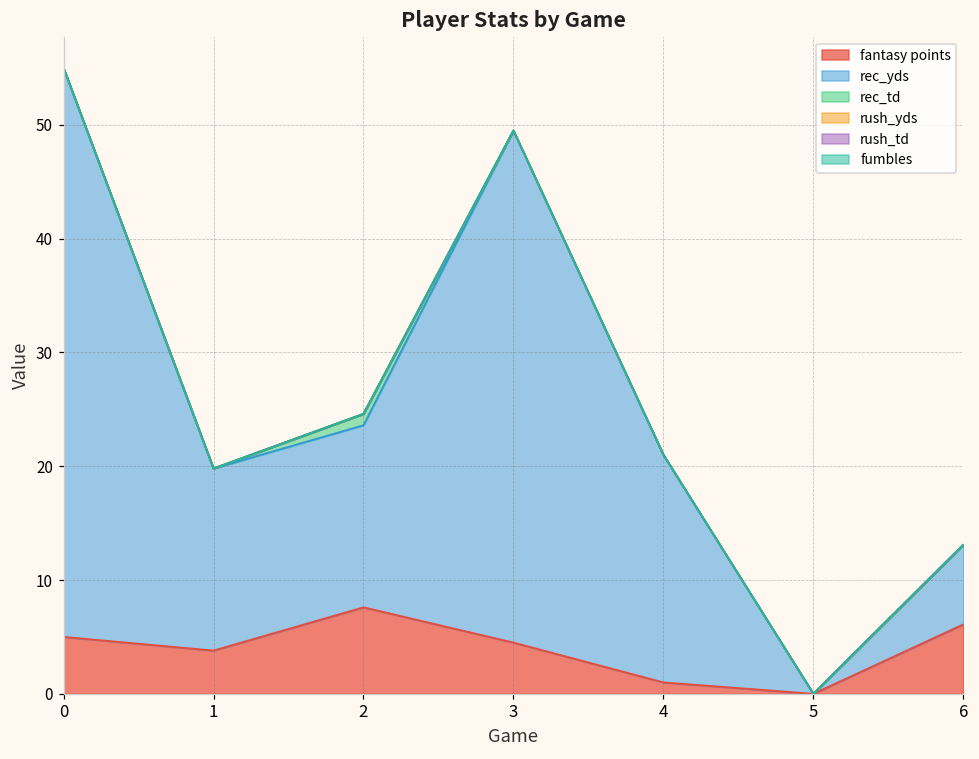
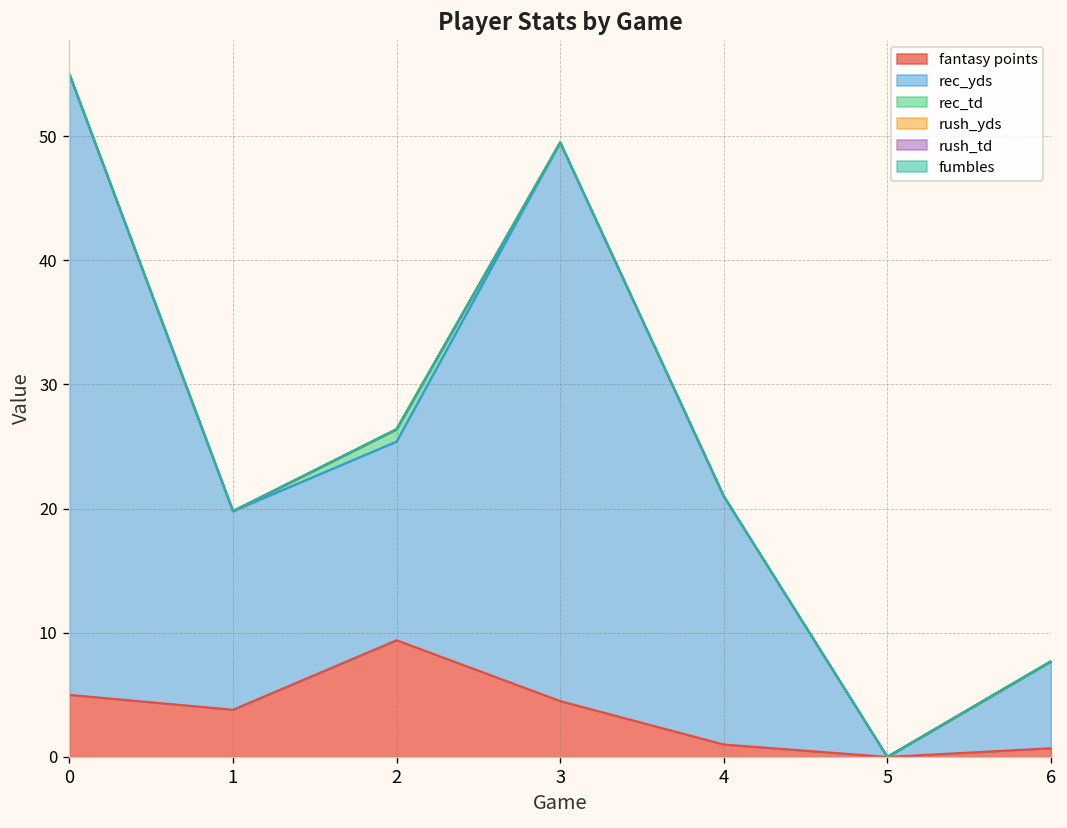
fantasy points, 2: 7.6 -> 9.4
fantasy points, 6: 6.1 -> 0.7
